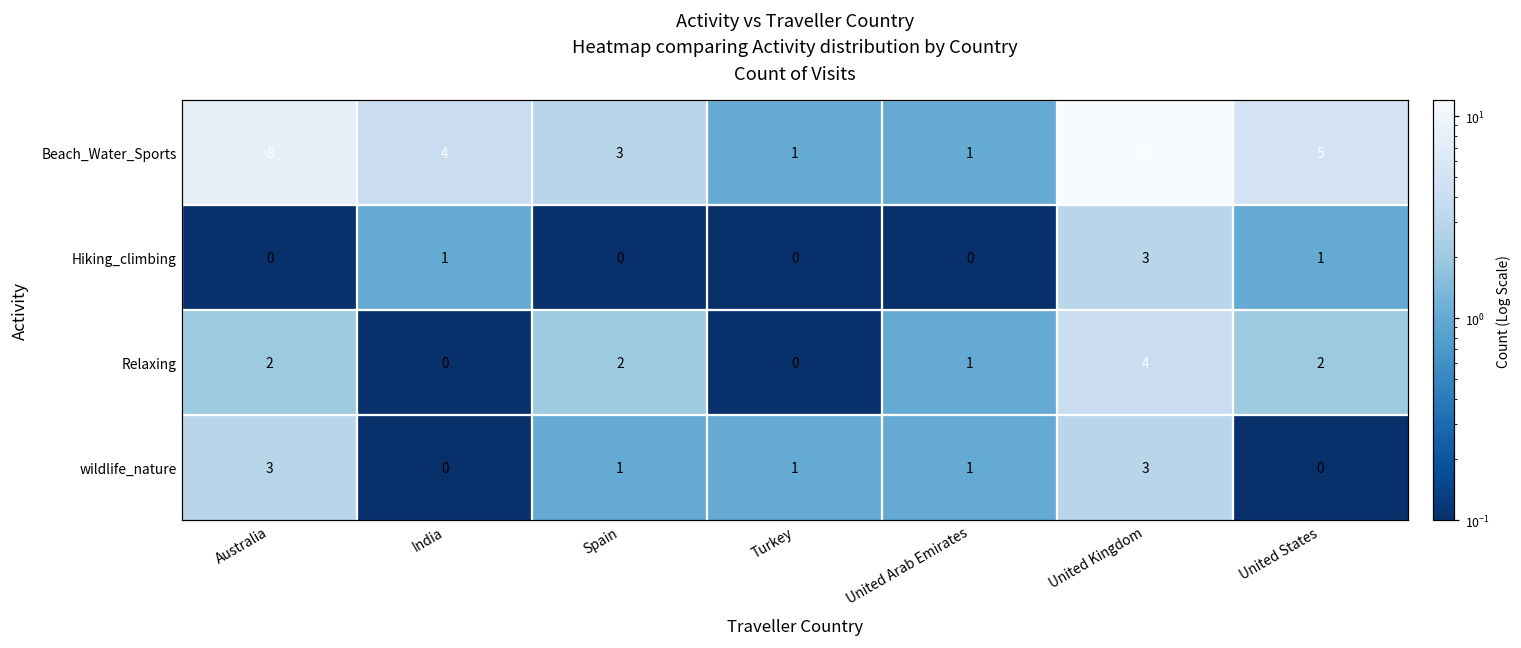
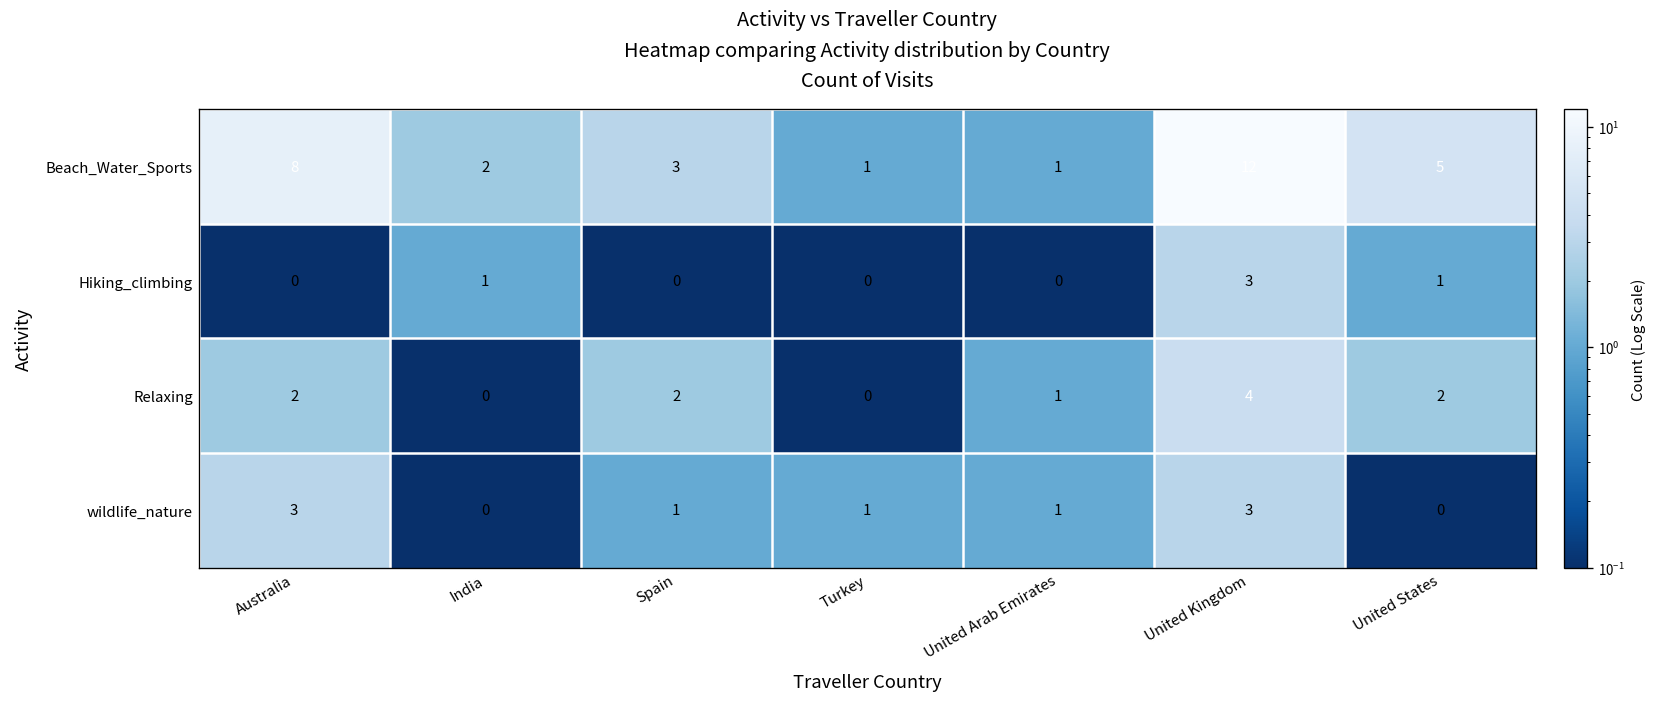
Beach_Water_Sports, India: 4 -> 2
